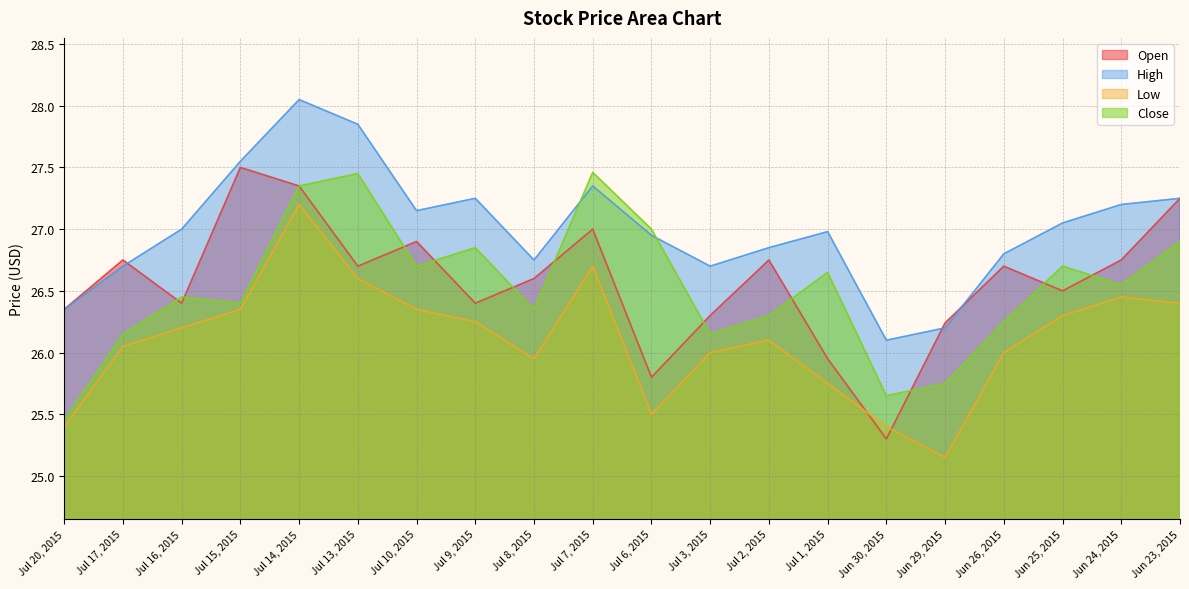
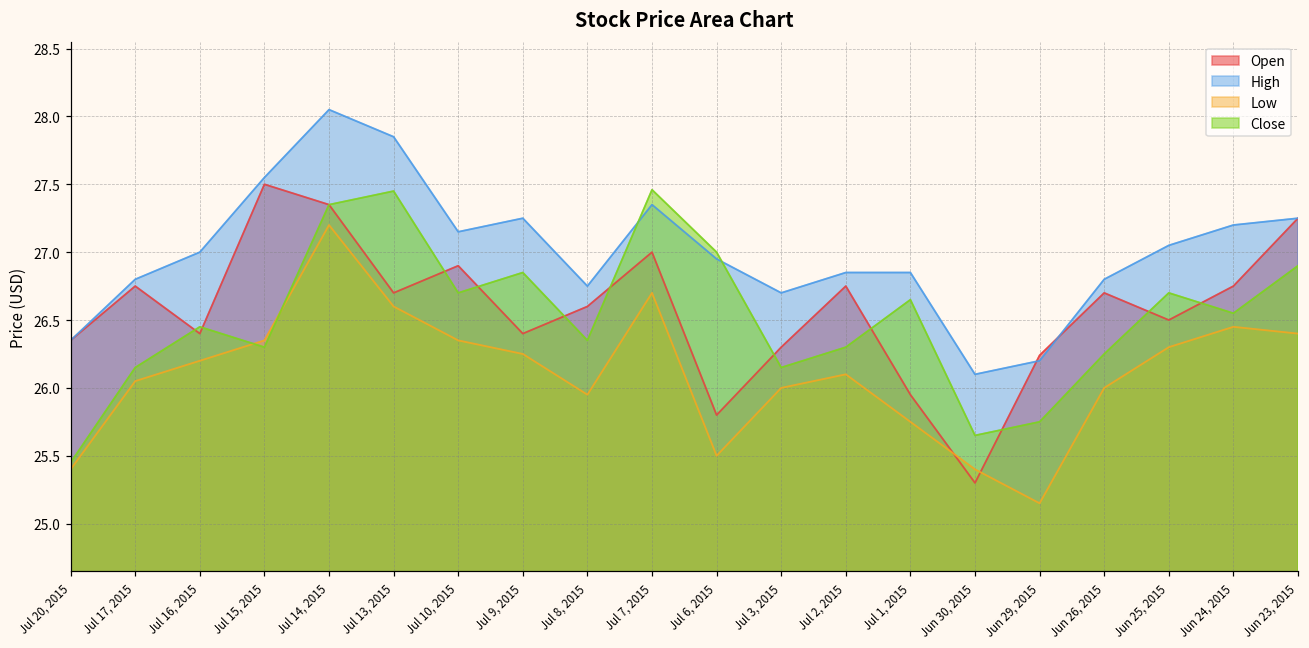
High, Jul 17, 2015: 26.7 -> 26.8
Close, Jul 15, 2015: 26.4 -> 26.3
High, Jul 1, 2015: 26.98 -> 26.85
